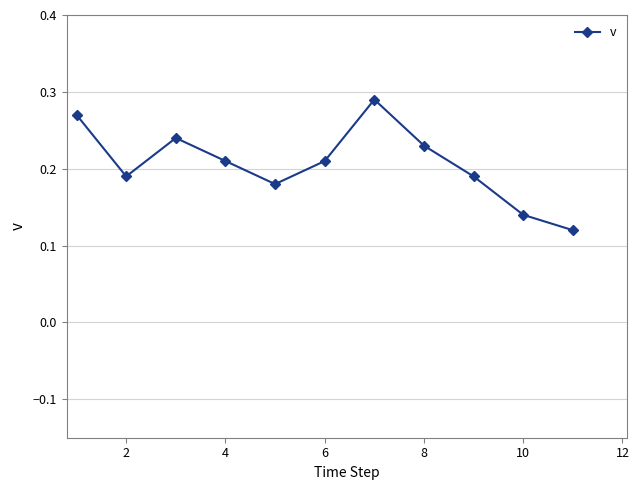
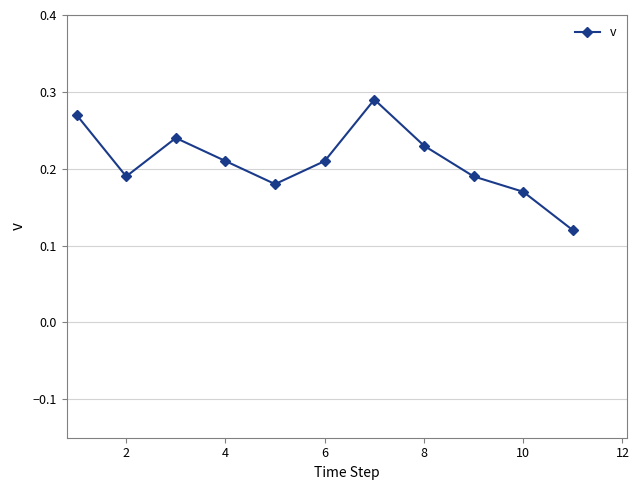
10: 0.14 -> 0.17
